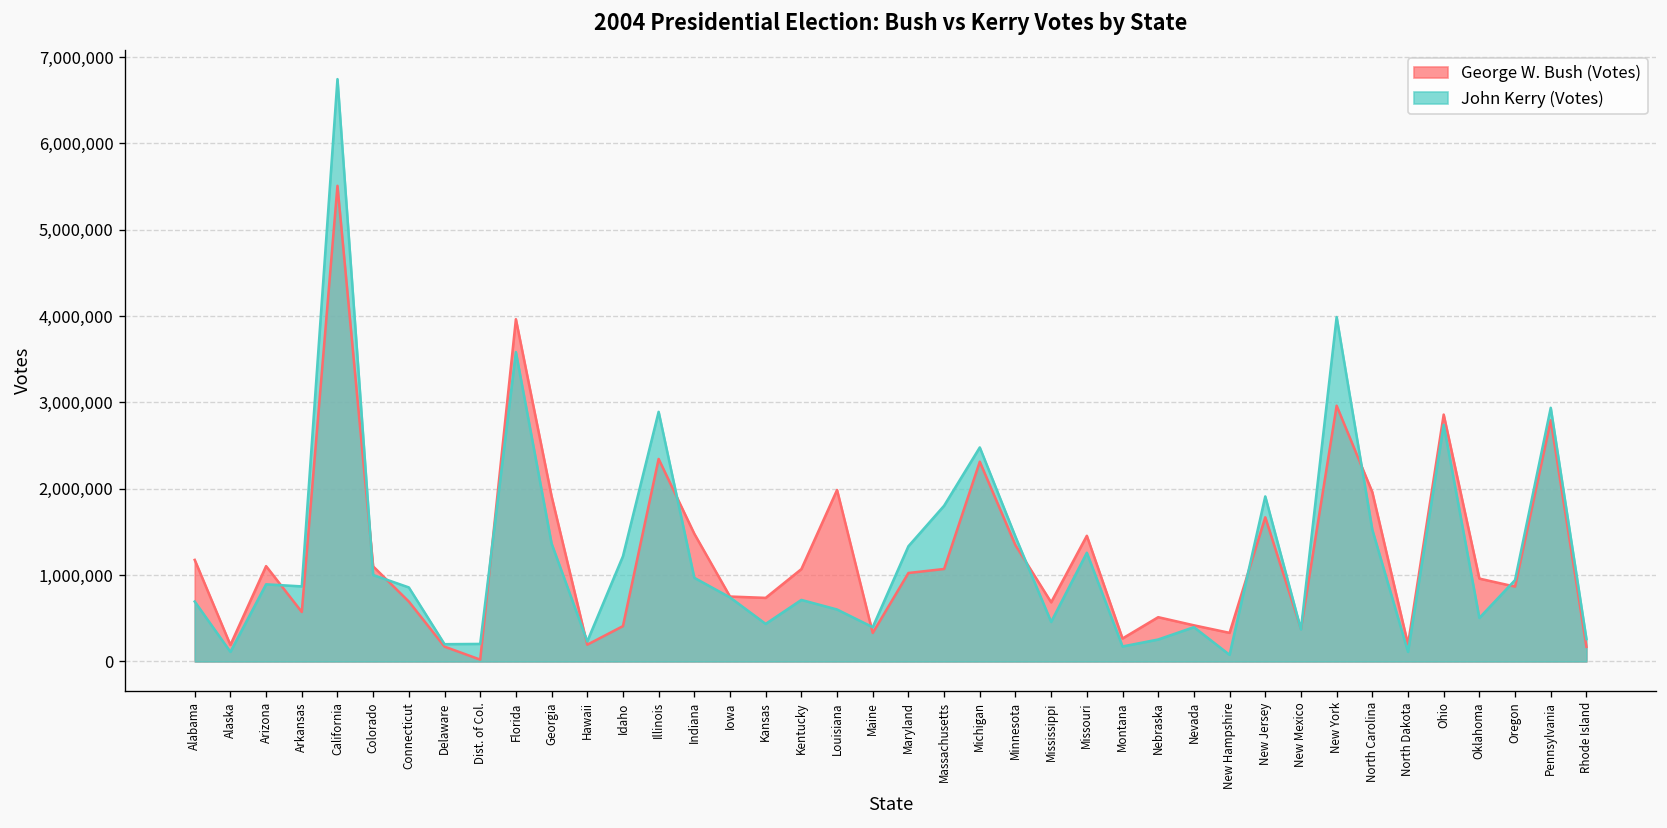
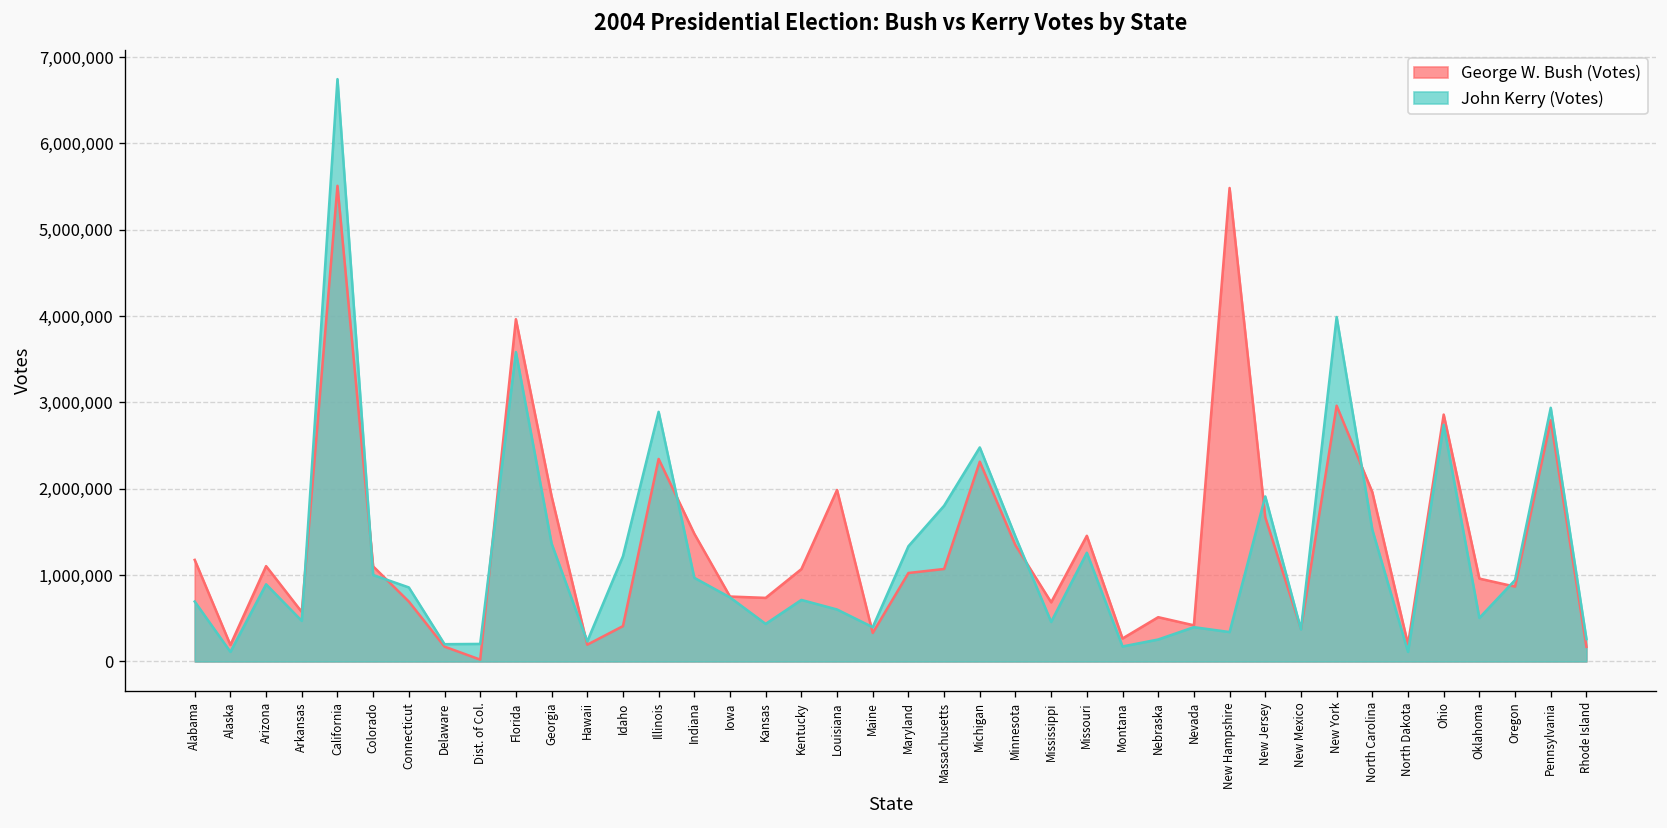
John Kerry (Votes), Arkansas: 900,000 -> 500,000
George W. Bush (Votes), New Hampshire: 300,000 -> 5,500,000
John Kerry (Votes), New Hampshire: 100,000 -> 300,000
